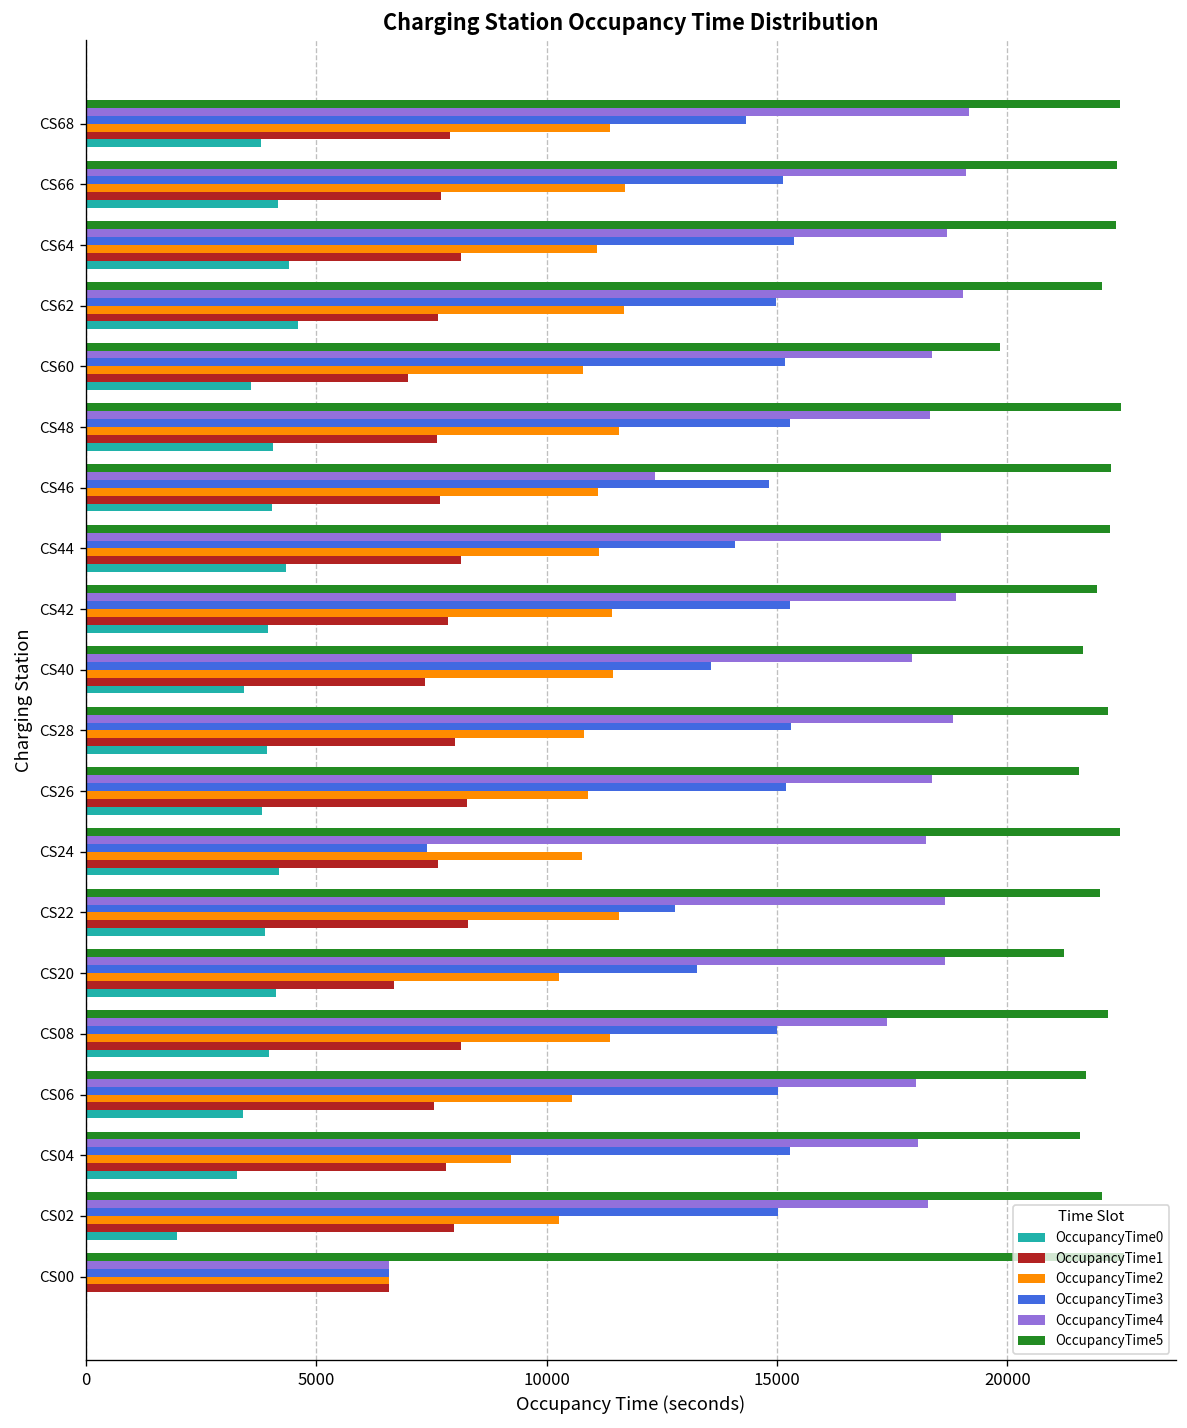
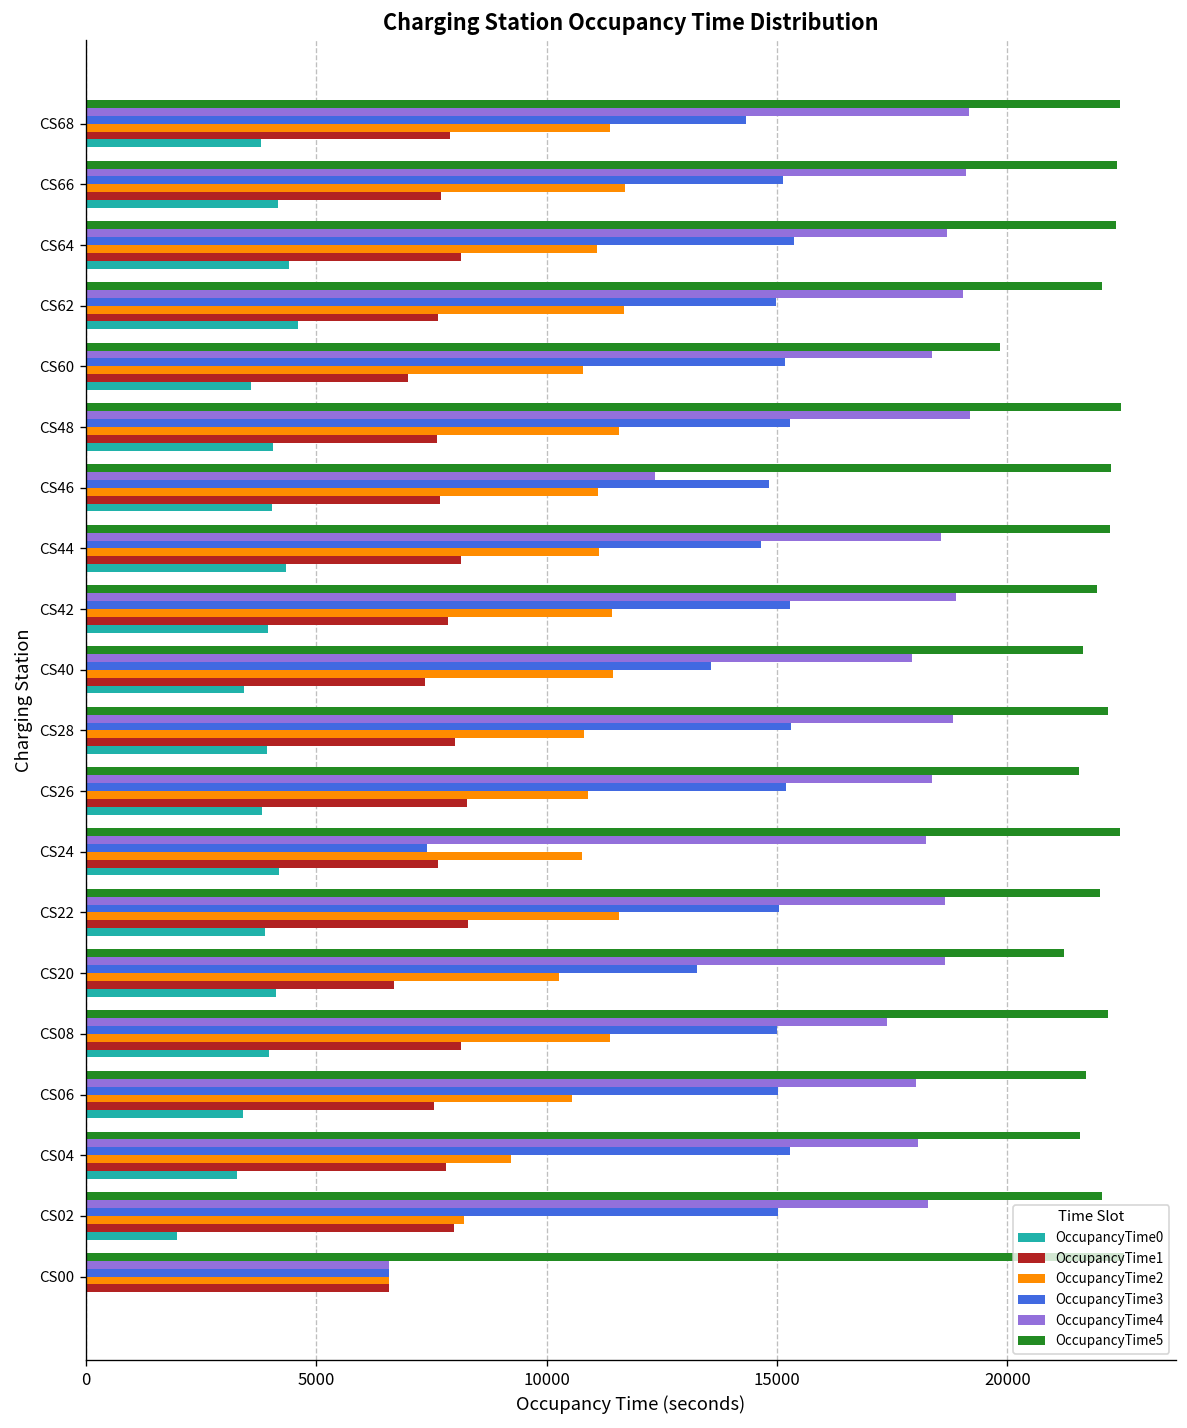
OccupancyTime4, CS48: 18300 -> 19200
OccupancyTime3, CS44: 14100 -> 14700
OccupancyTime3, CS22: 12800 -> 15000
OccupancyTime2, CS02: 10300 -> 8200
